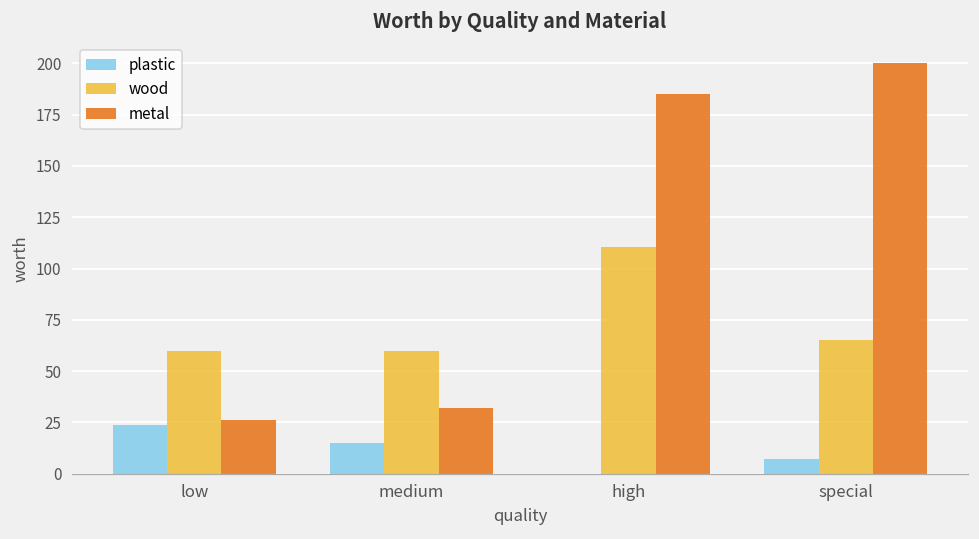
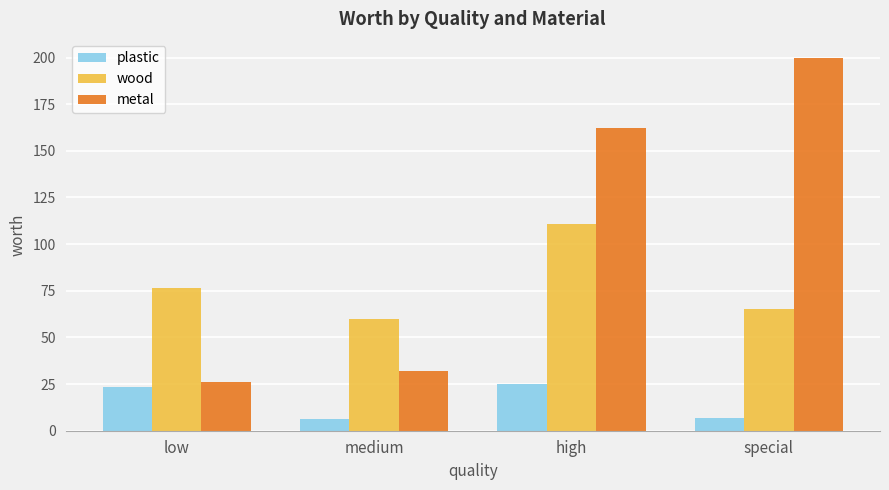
wood, low: 60 -> 77
plastic, medium: 15 -> 7
plastic, high: 0 -> 25
metal, high: 185 -> 162
